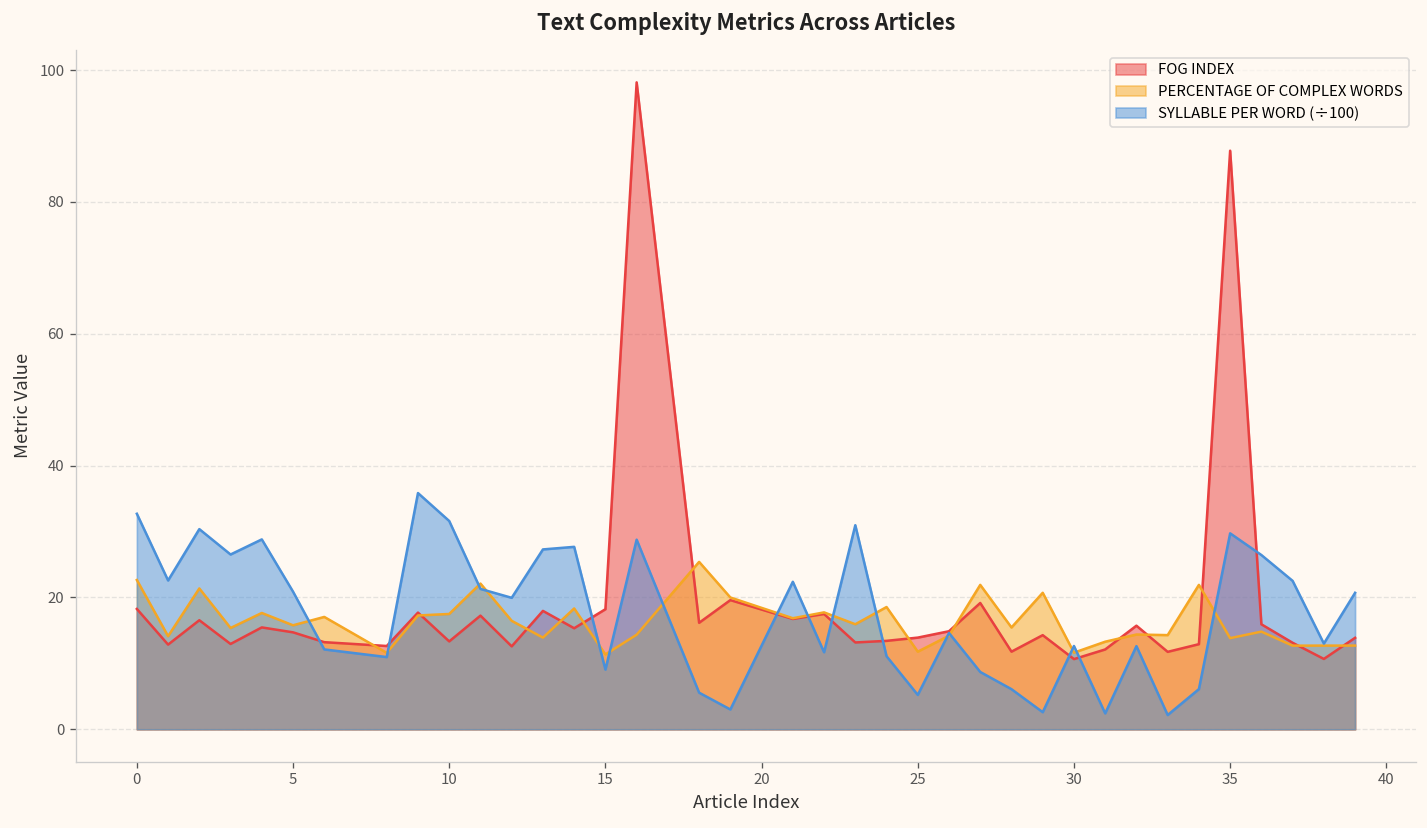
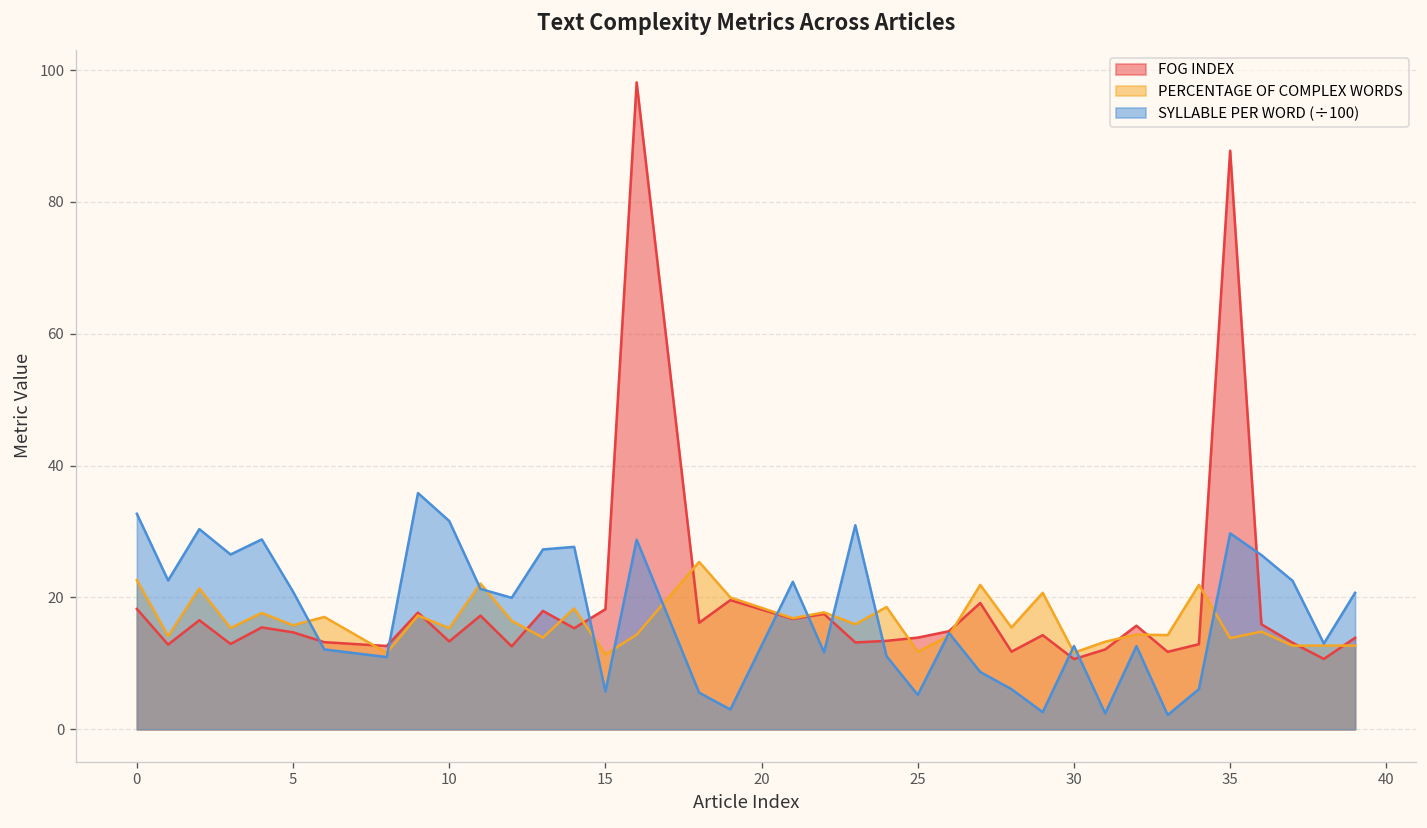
PERCENTAGE OF COMPLEX WORDS, 10: 18 -> 15
SYLLABLE PER WORD (÷100), 15: 9 -> 6
